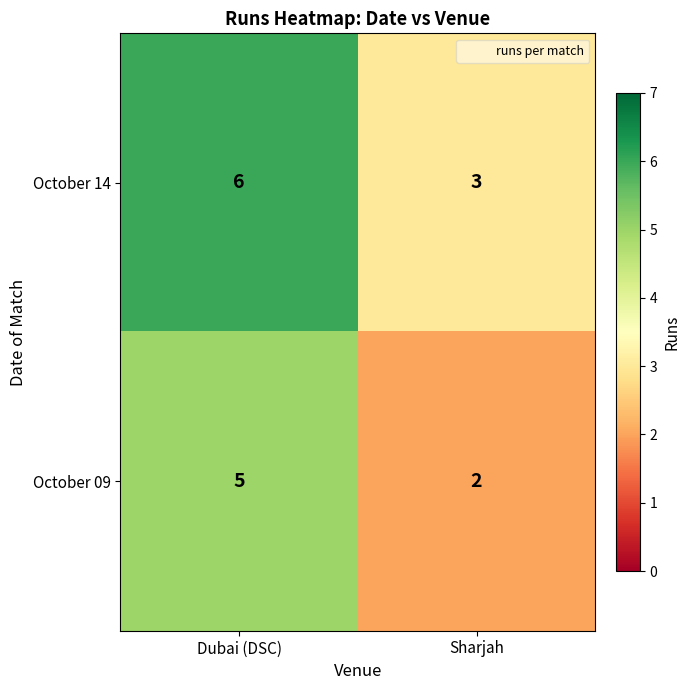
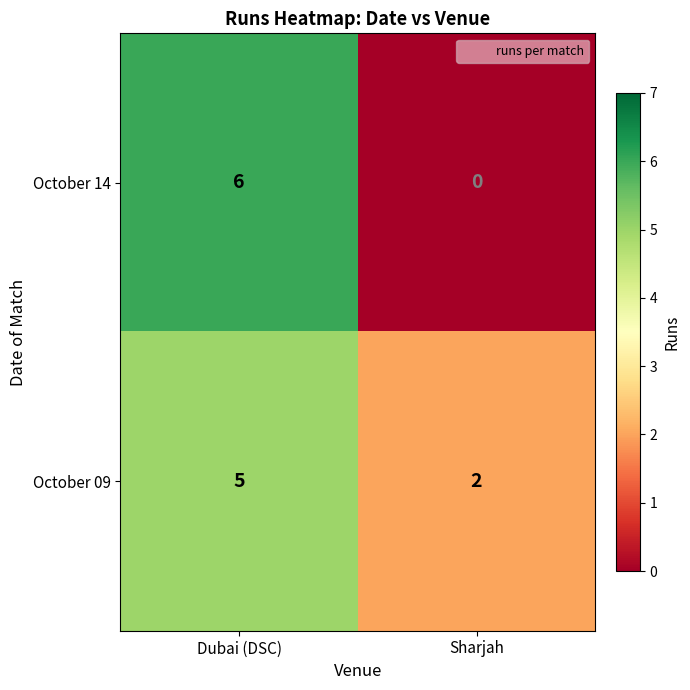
October 14, Sharjah: 3 -> 0
